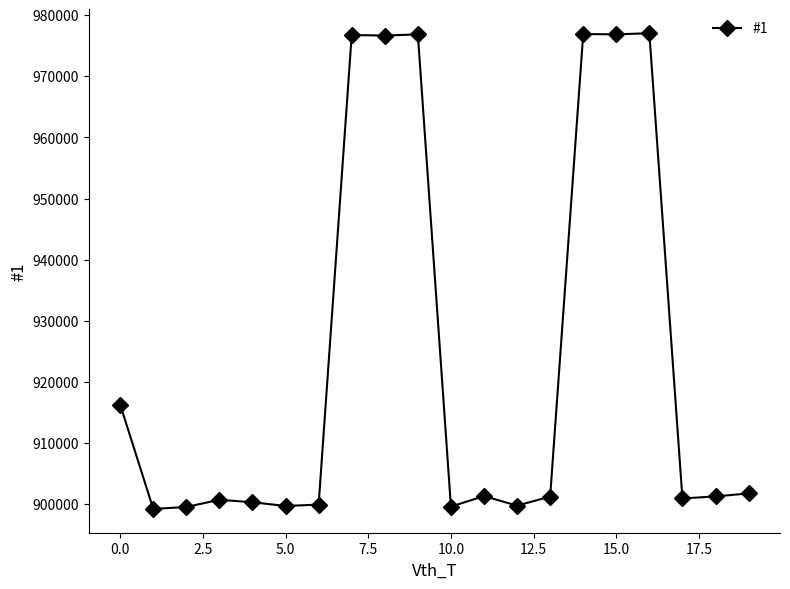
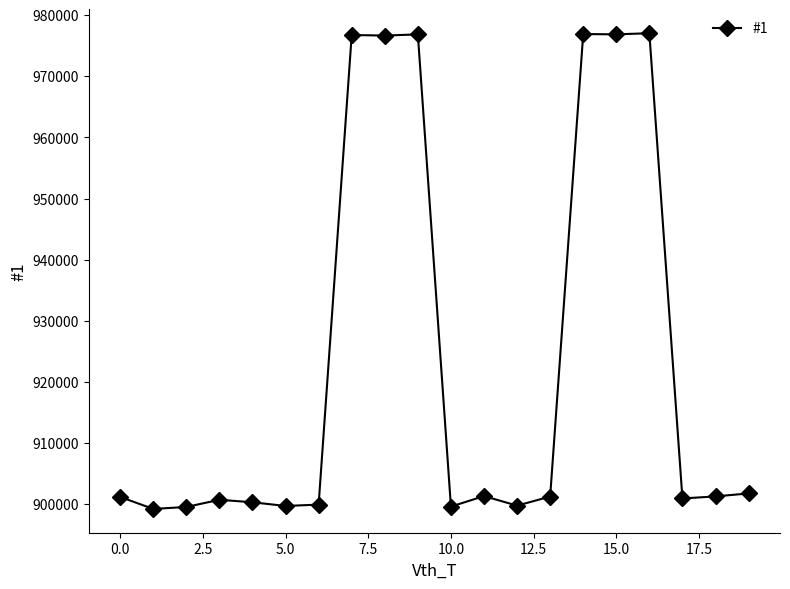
0.0: 916000 -> 901000
